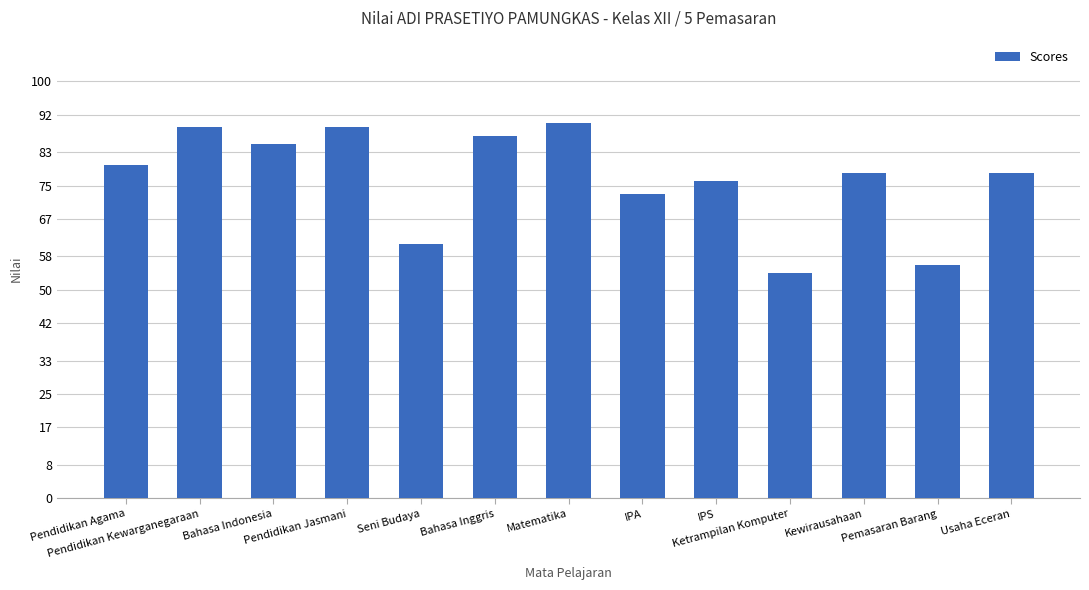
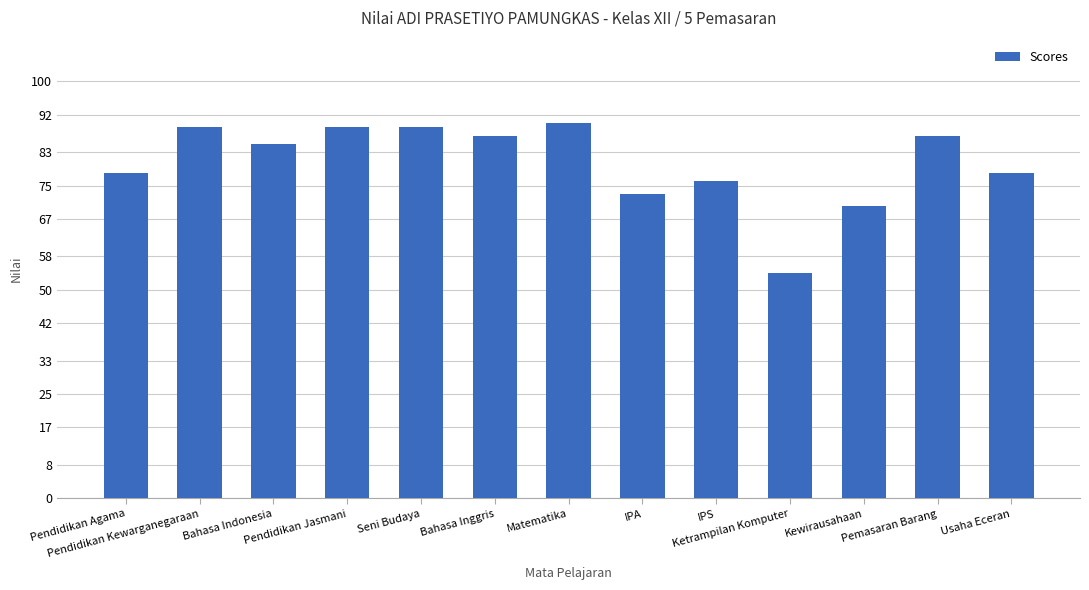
Pendidikan Agama: 80 -> 78
Seni Budaya: 61 -> 89
Kewirausahaan: 78 -> 70
Pemasaran Barang: 56 -> 87
